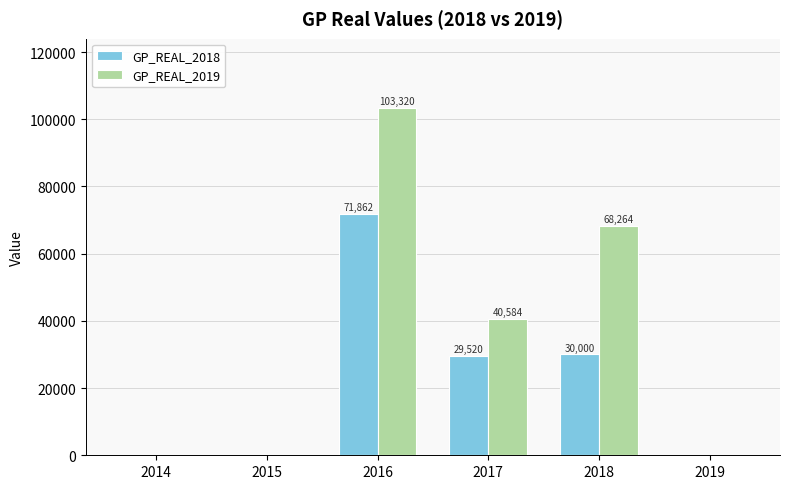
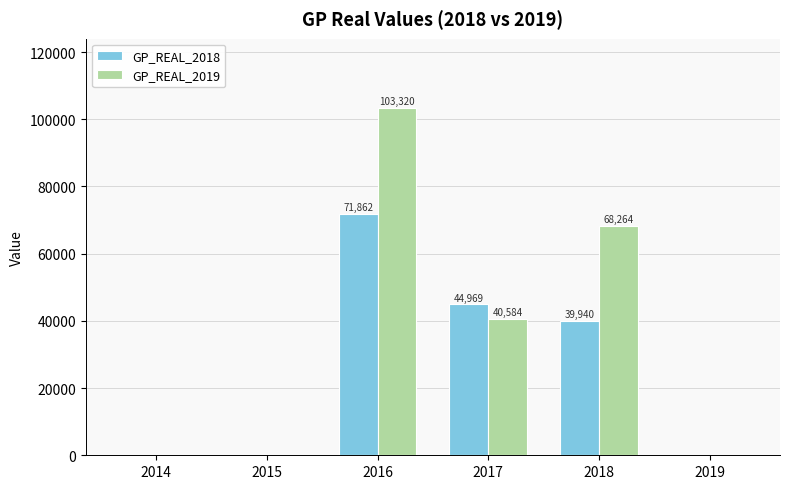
GP_REAL_2018, 2017: 29,520 -> 44,969
GP_REAL_2018, 2018: 30,000 -> 39,940
